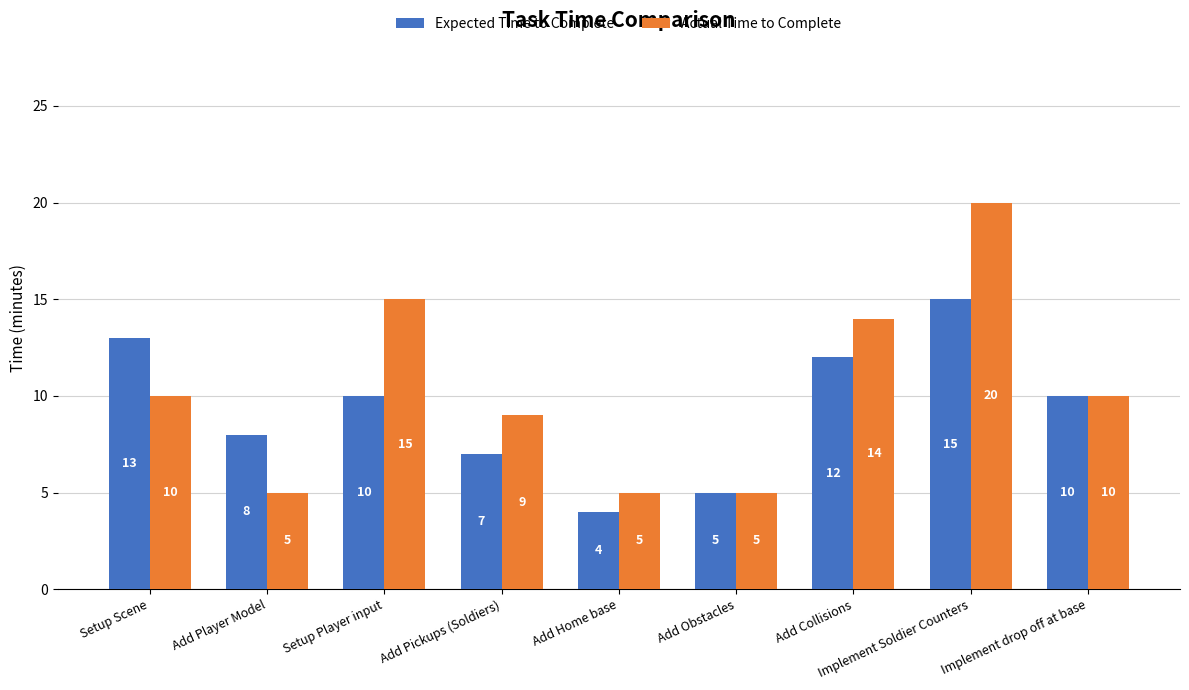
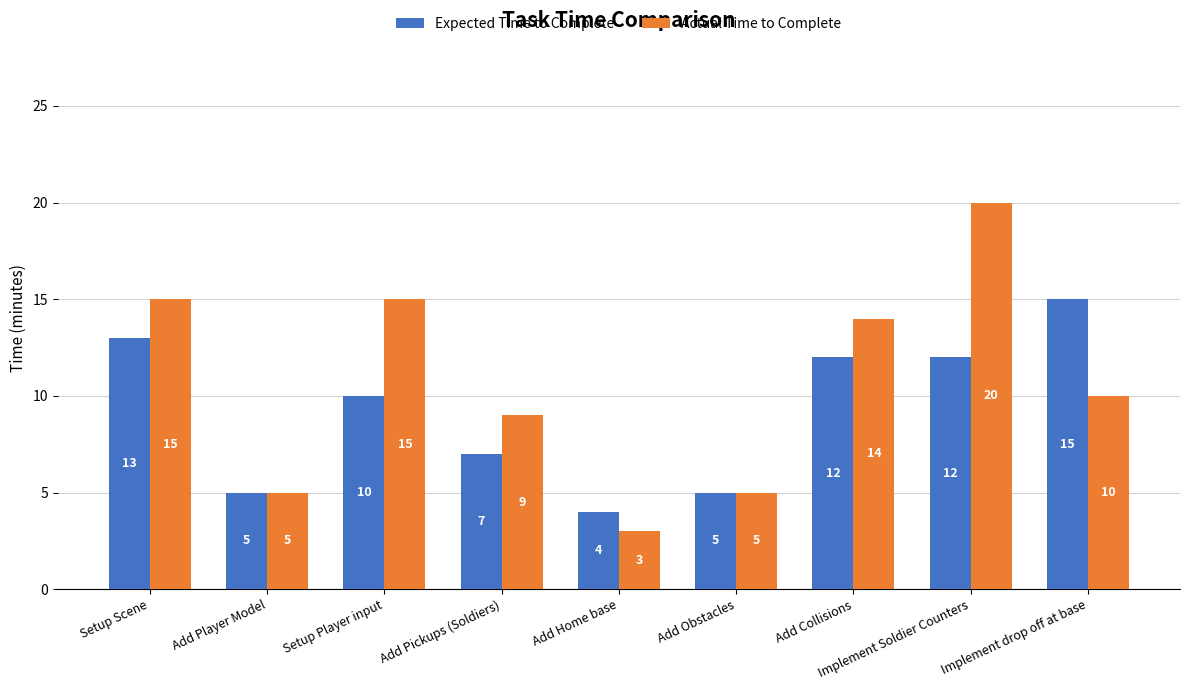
Actual Time to Complete, Setup Scene: 10 -> 15
Expected Time to Complete, Add Player Model: 8 -> 5
Actual Time to Complete, Add Home base: 5 -> 3
Expected Time to Complete, Implement Soldier Counters: 15 -> 12
Expected Time to Complete, Implement drop off at base: 10 -> 15
